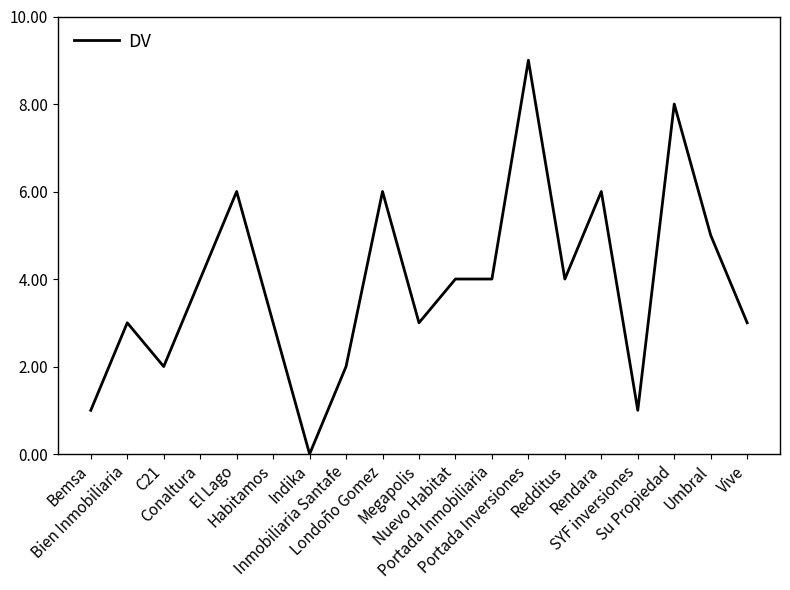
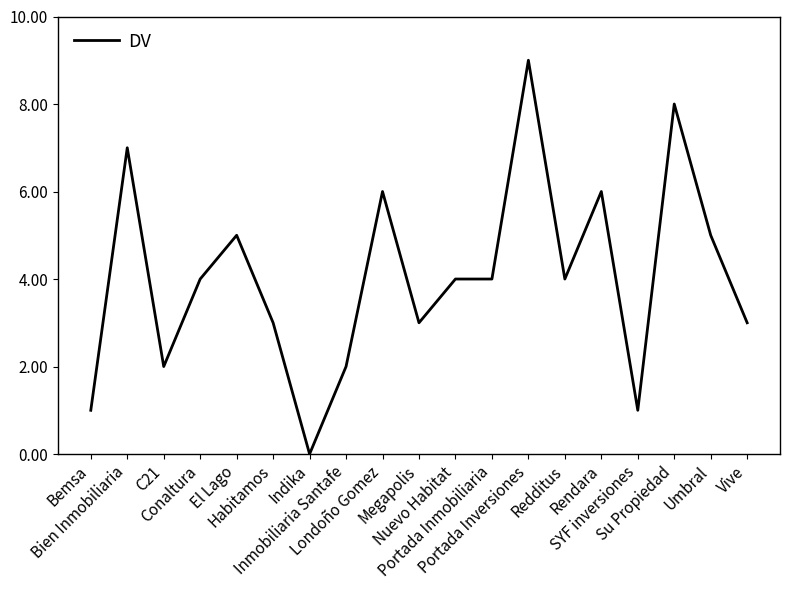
Bien Inmobiliaria: 3 -> 7
El Lago: 6 -> 5
